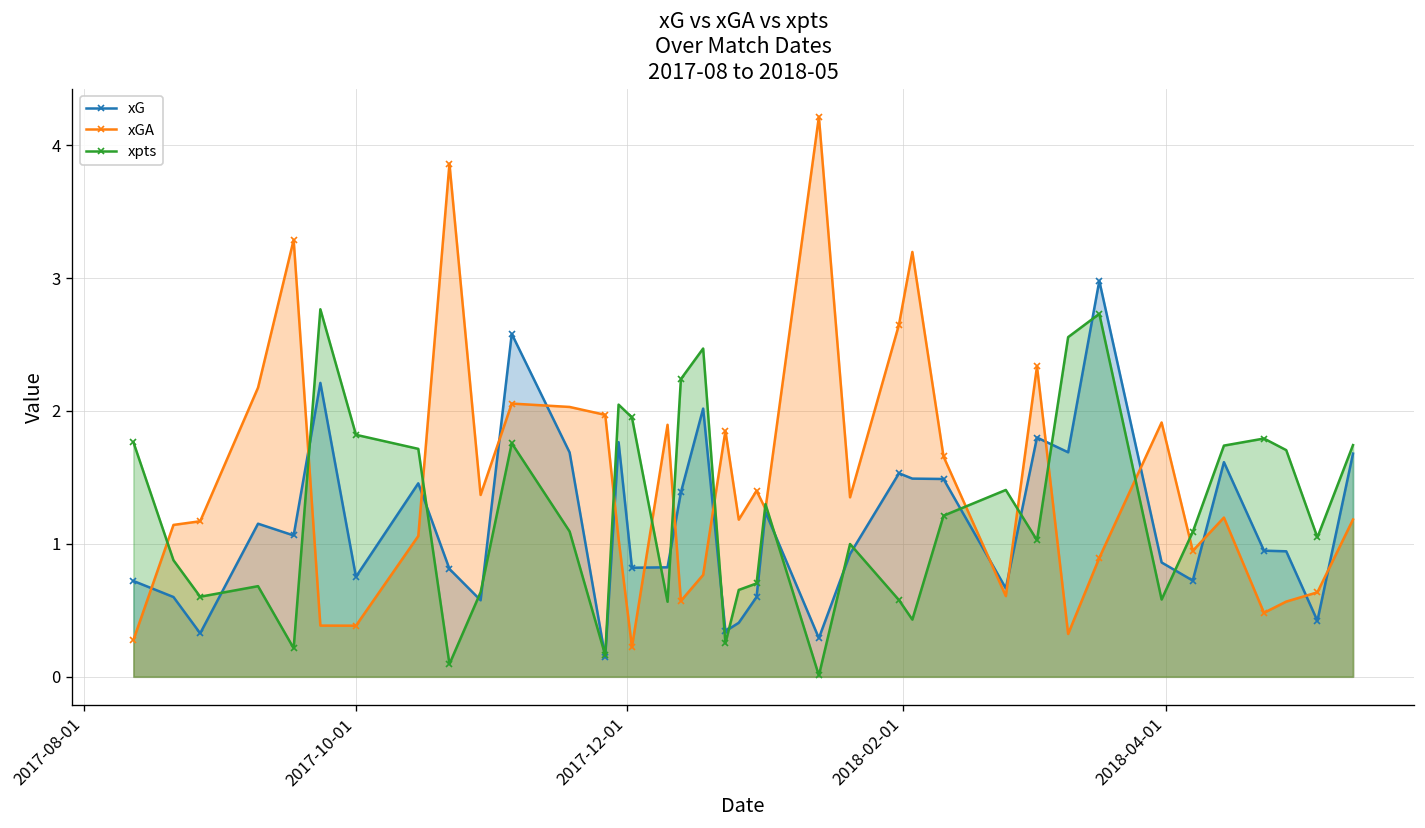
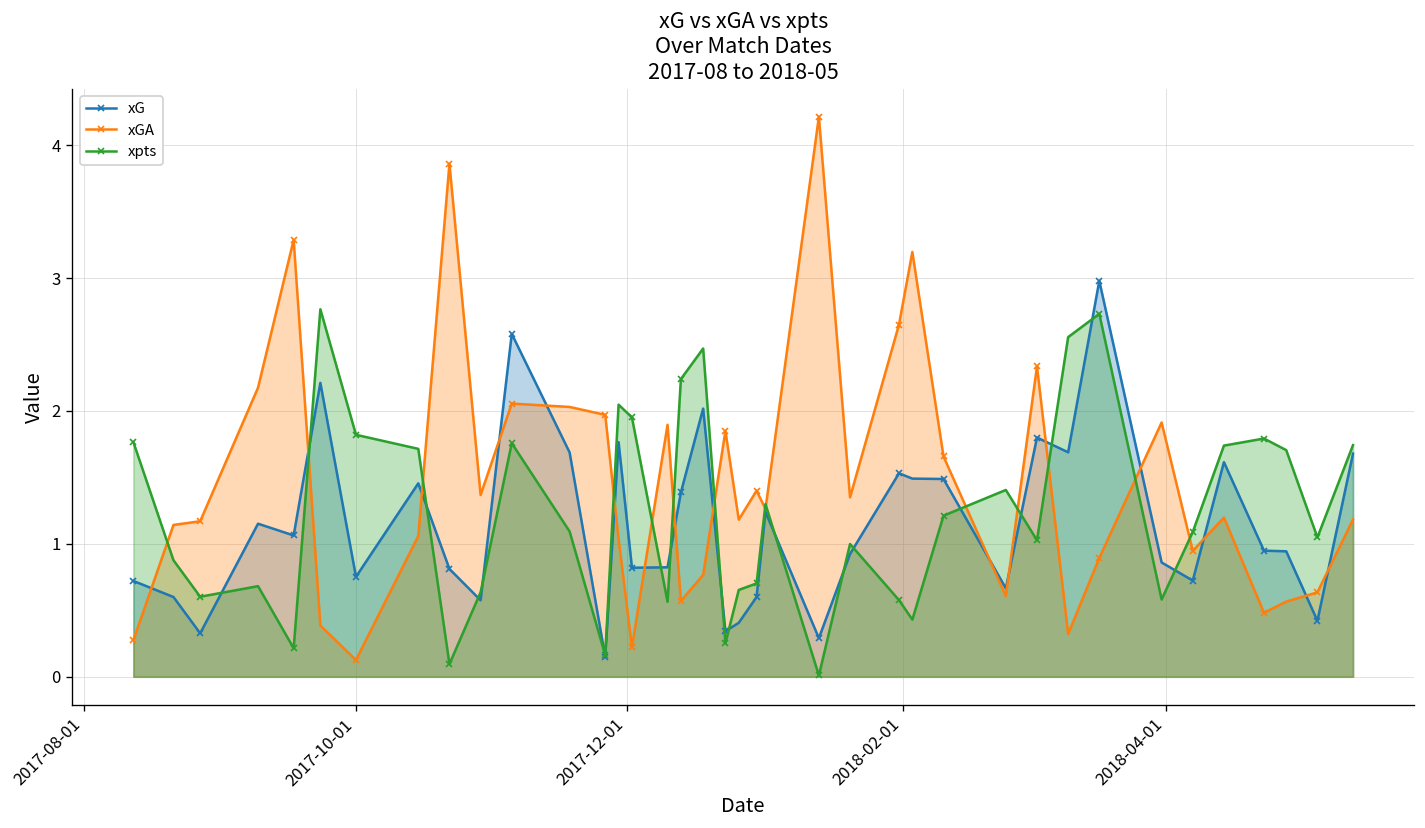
xGA, 2017-10-01: 0.38 -> 0.13
